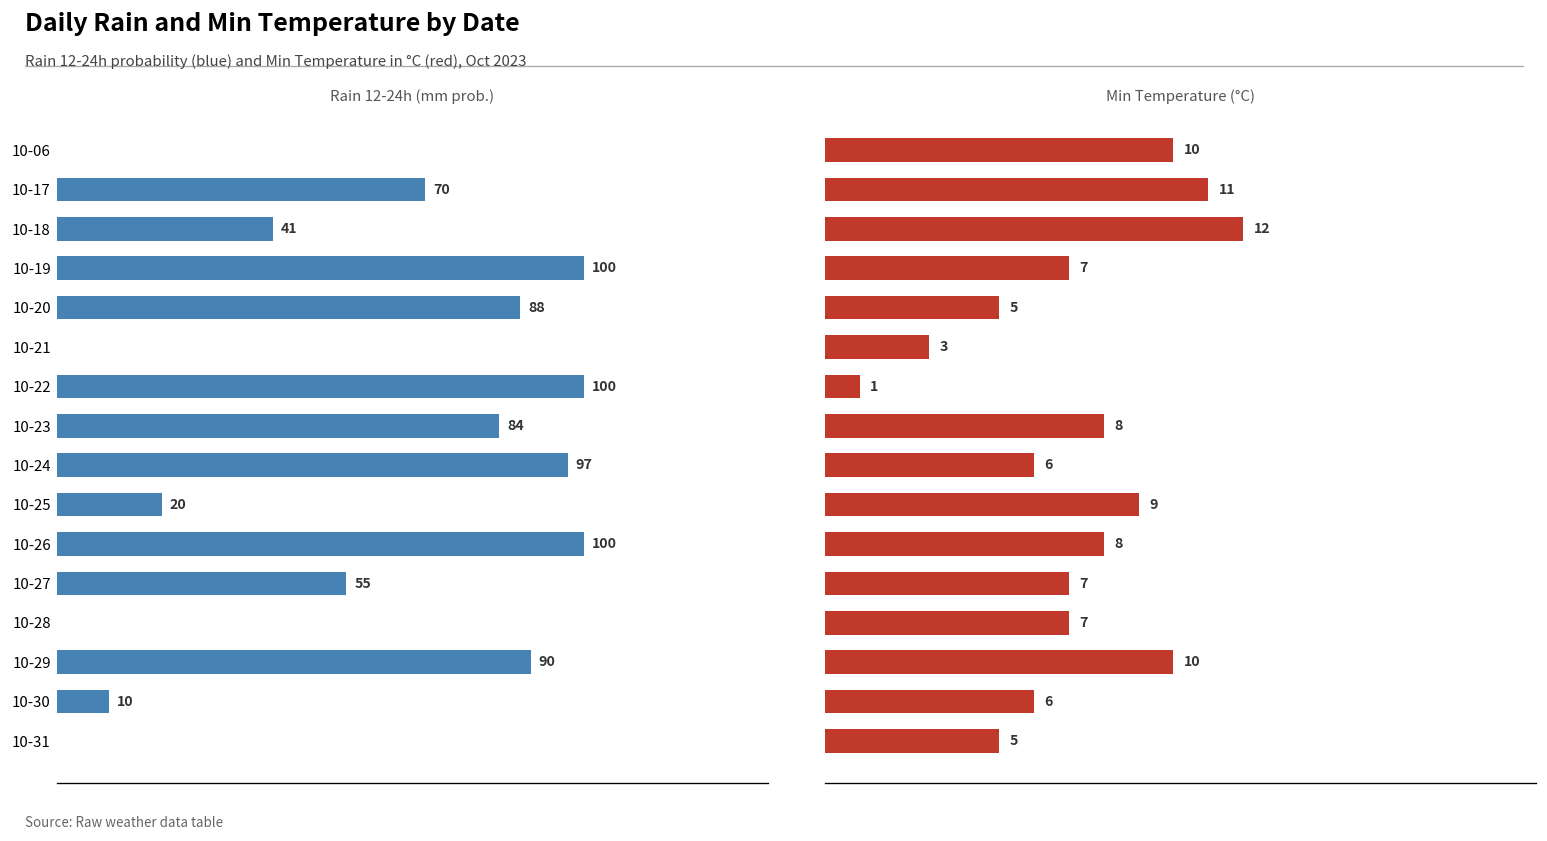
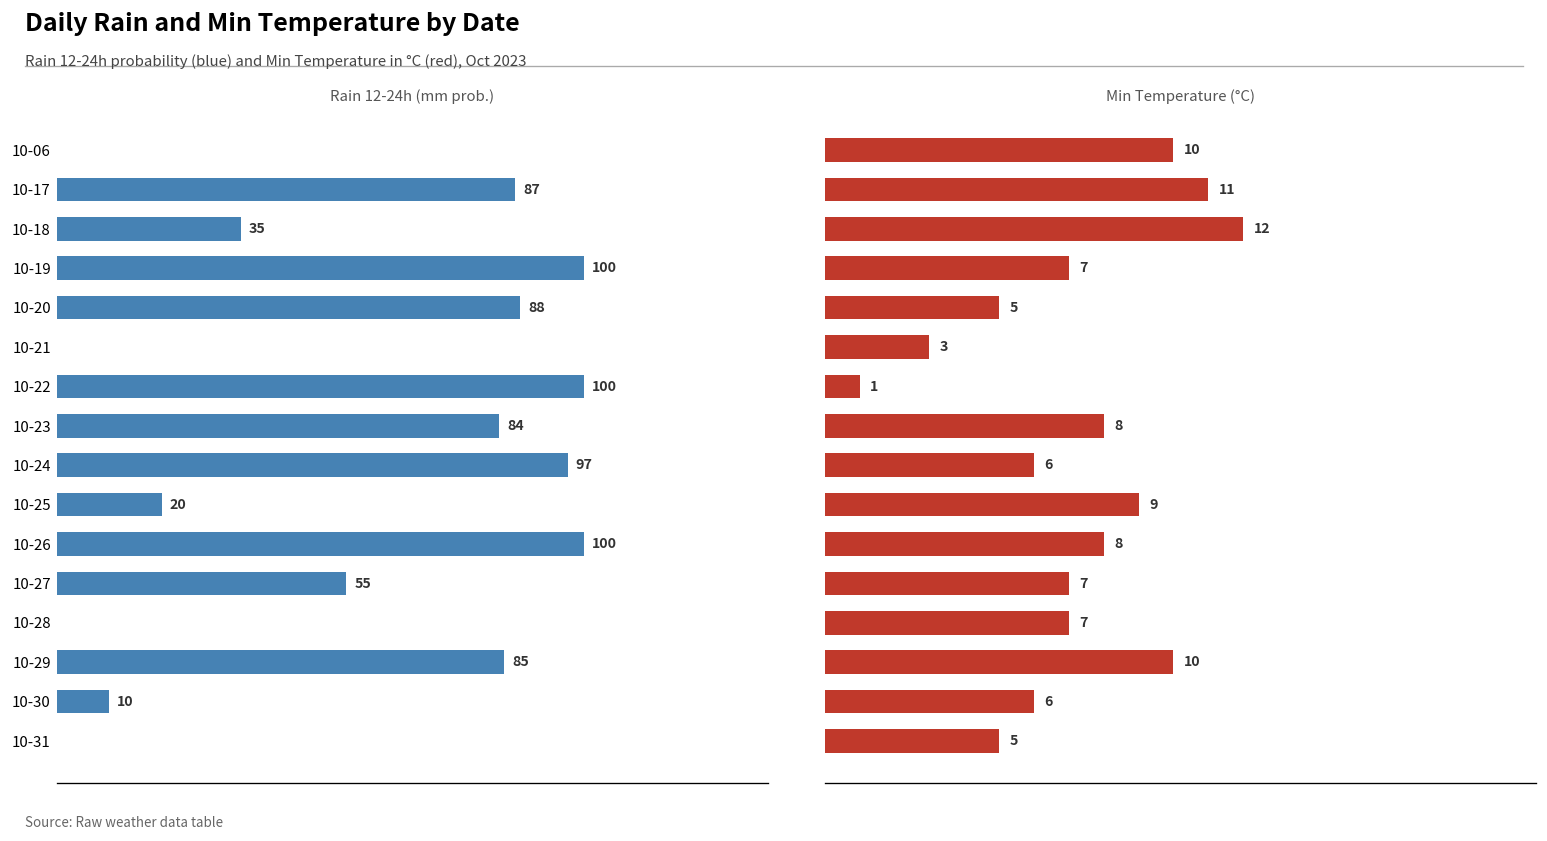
Rain 12-24h (mm prob.), 10-17: 70 -> 87
Rain 12-24h (mm prob.), 10-18: 41 -> 35
Rain 12-24h (mm prob.), 10-29: 90 -> 85
